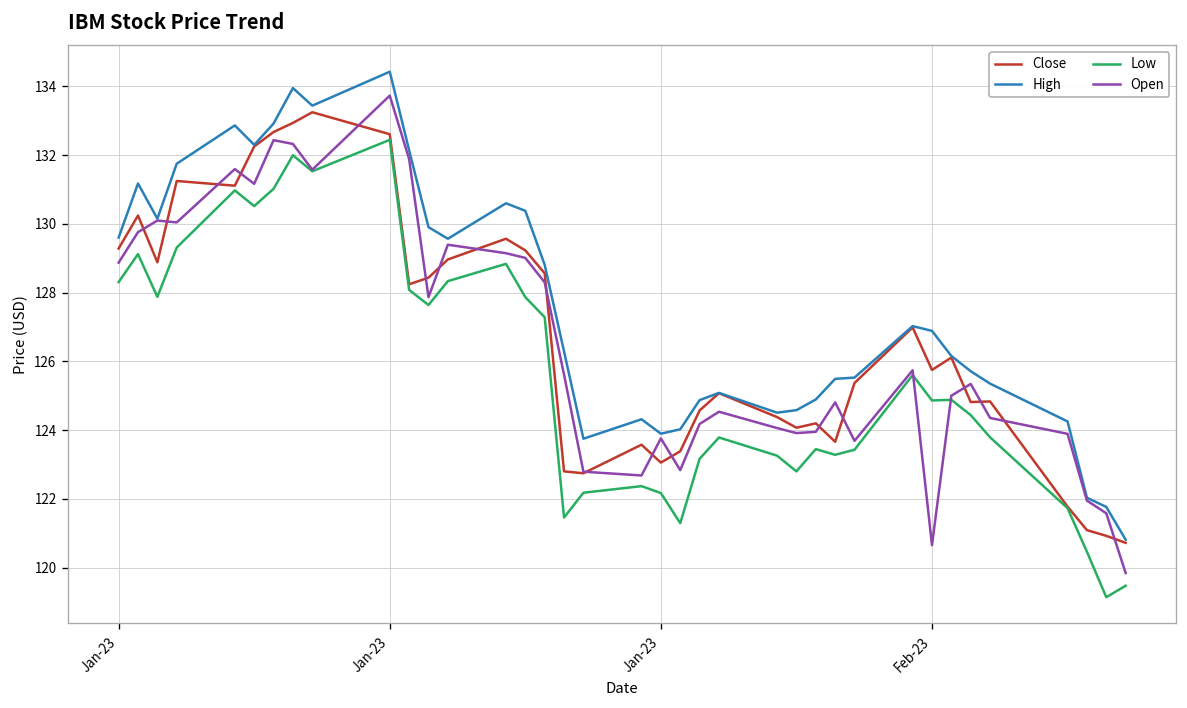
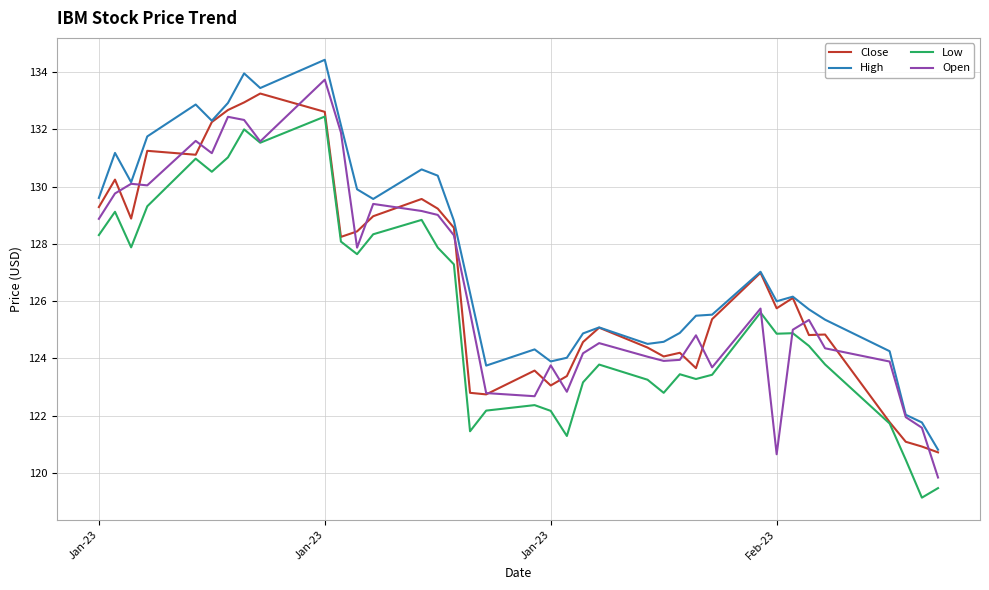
High, Feb-23: 126.9 -> 126.0
